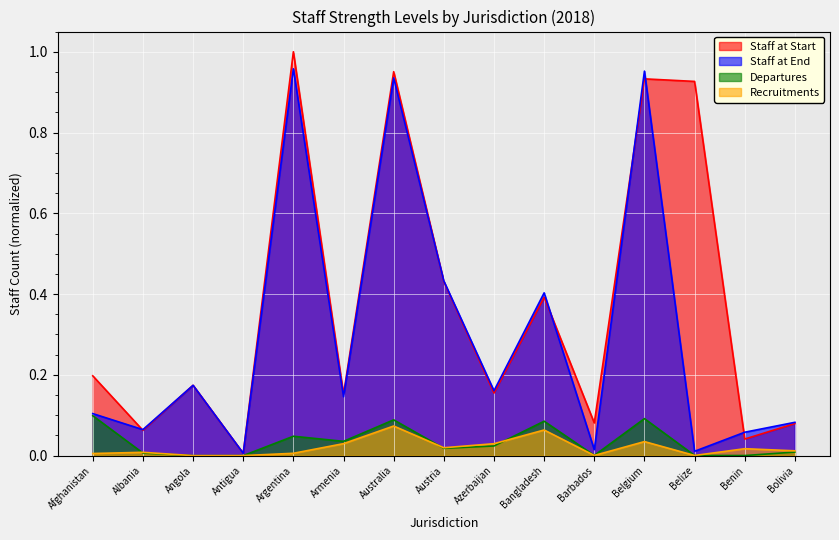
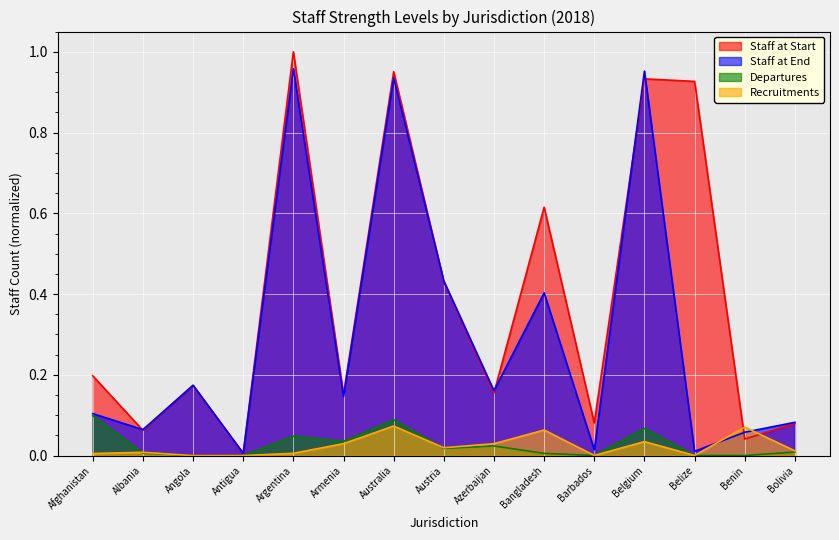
Staff at Start, Bangladesh: 0.39 -> 0.62
Departures, Bangladesh: 0.09 -> 0.01
Departures, Belgium: 0.09 -> 0.07
Recruitments, Benin: 0.02 -> 0.07
